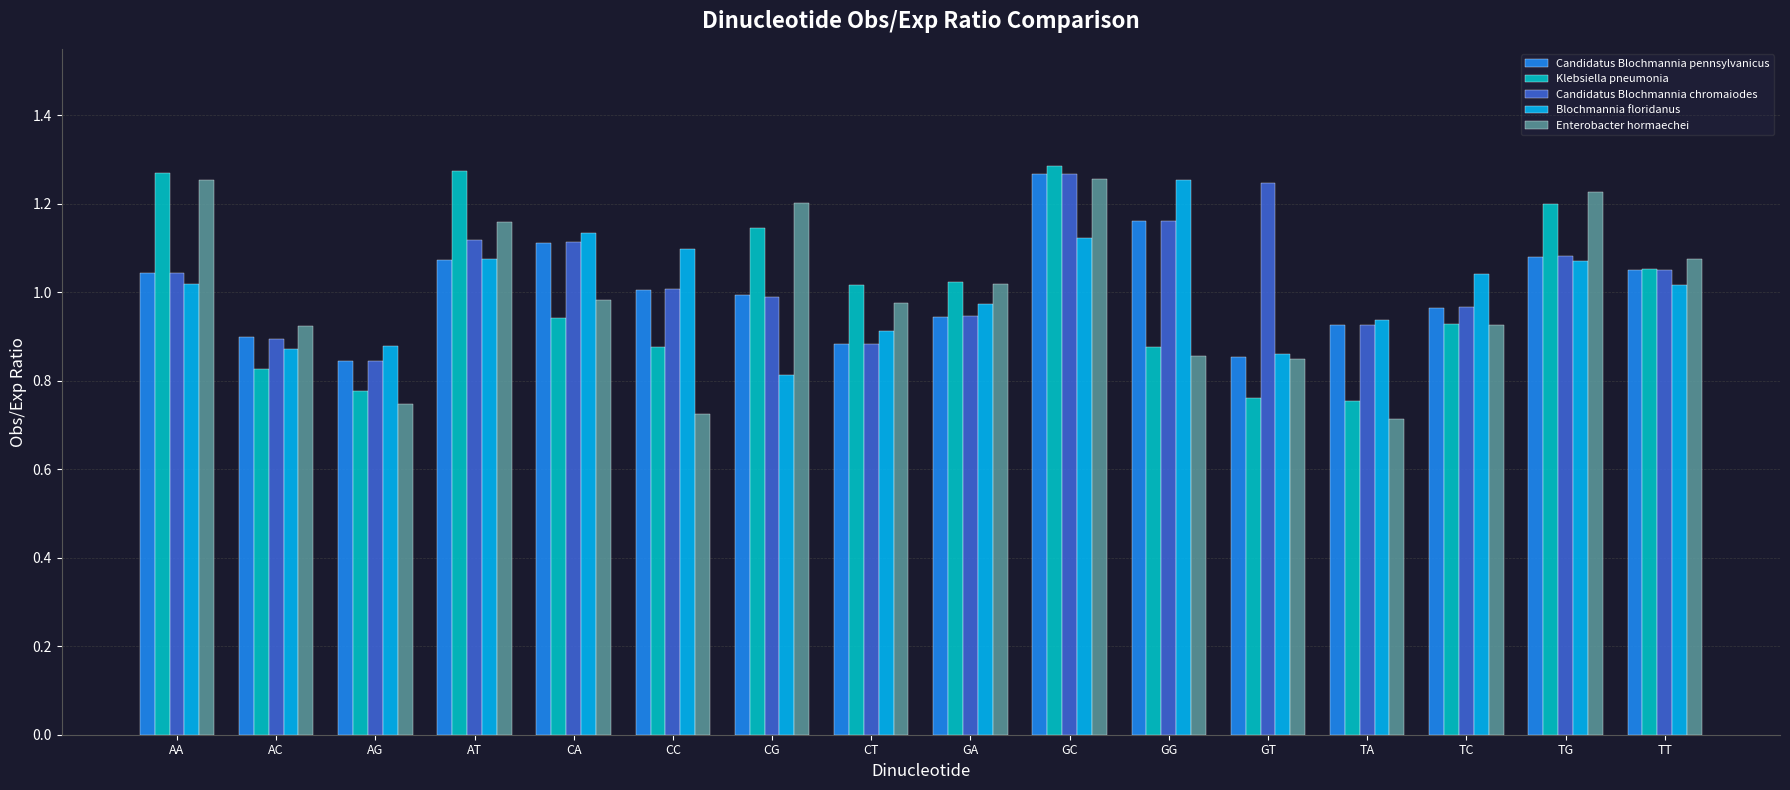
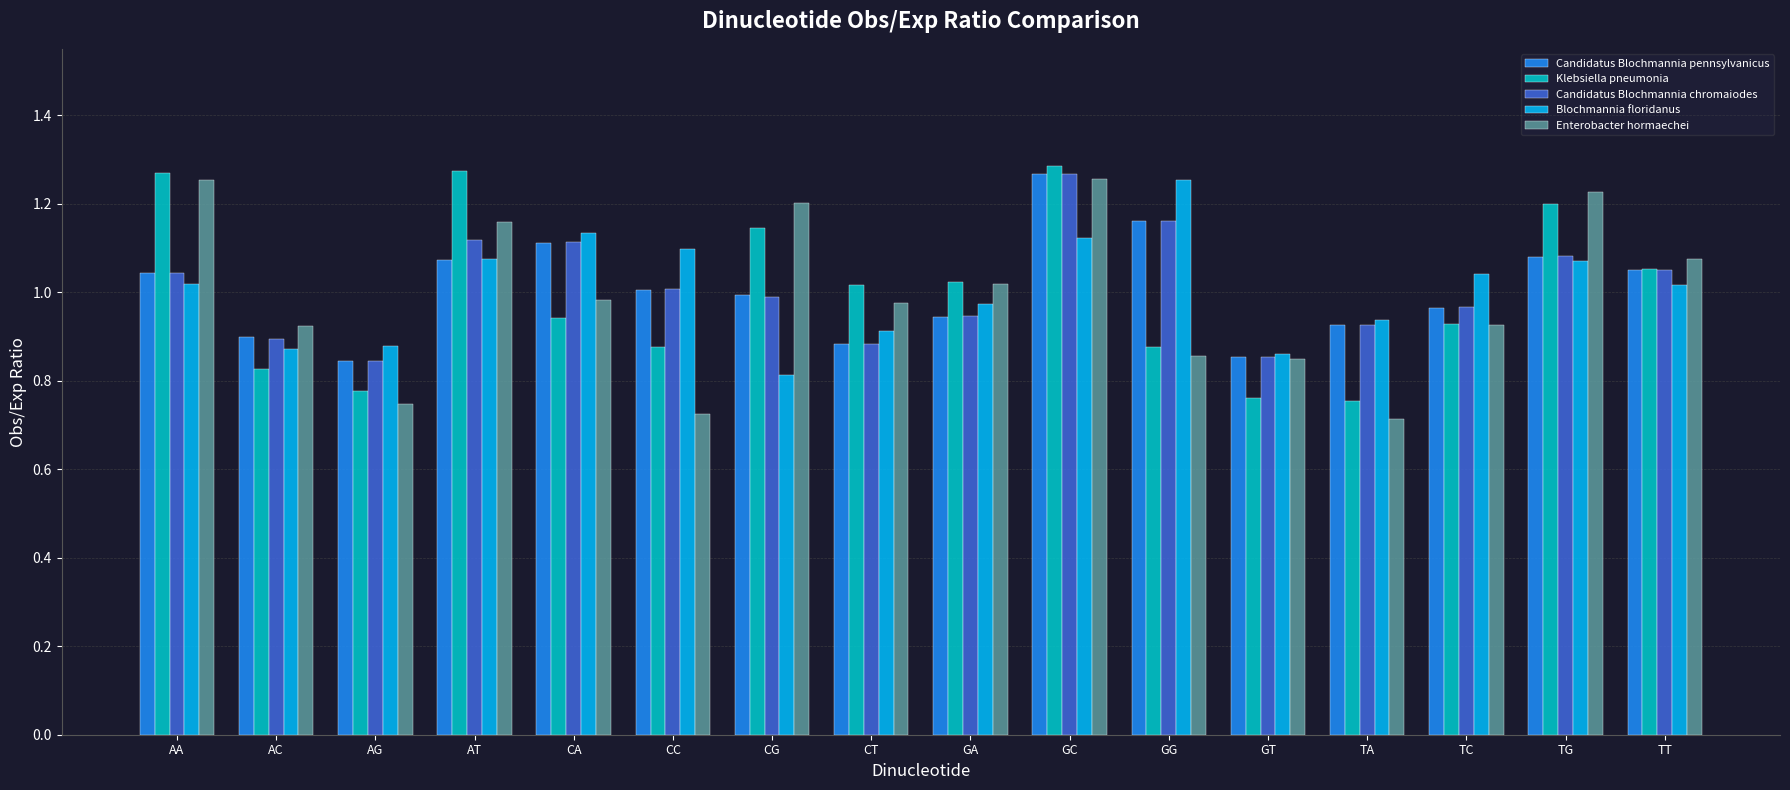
Candidatus Blochmannia chromaiodes, GT: 1.25 -> 0.85
